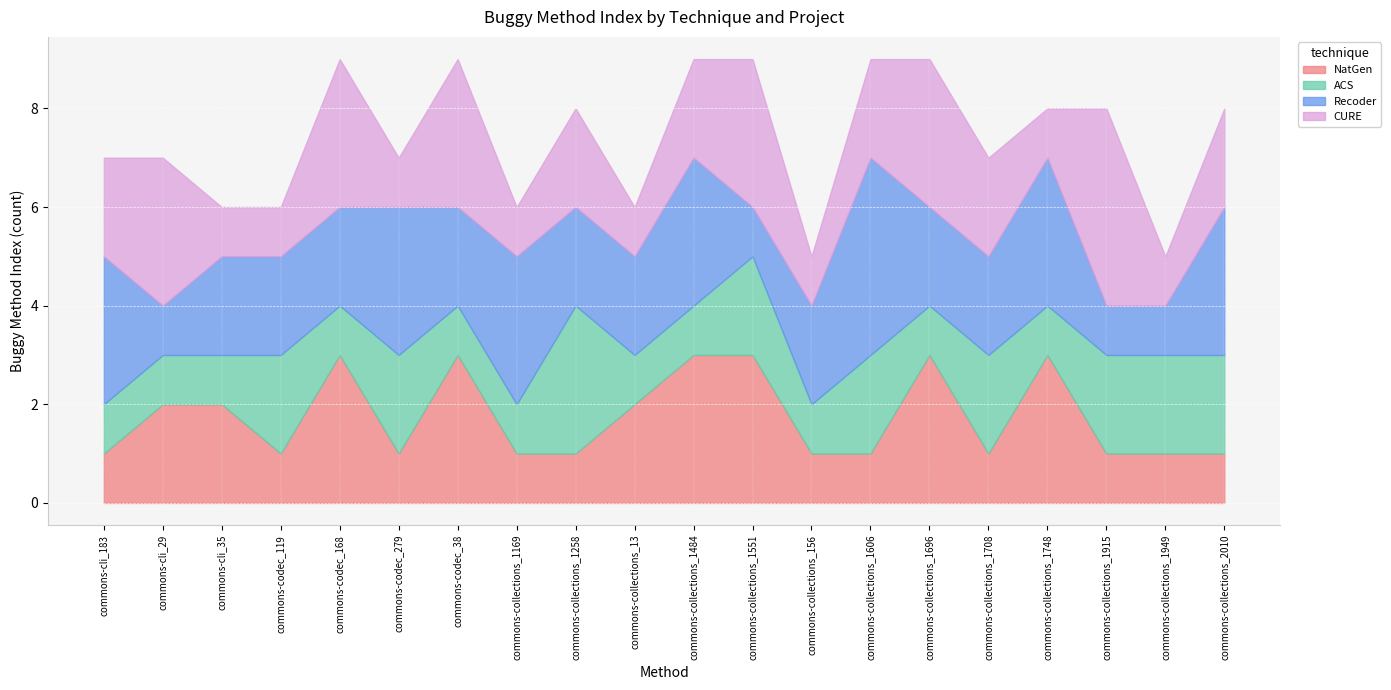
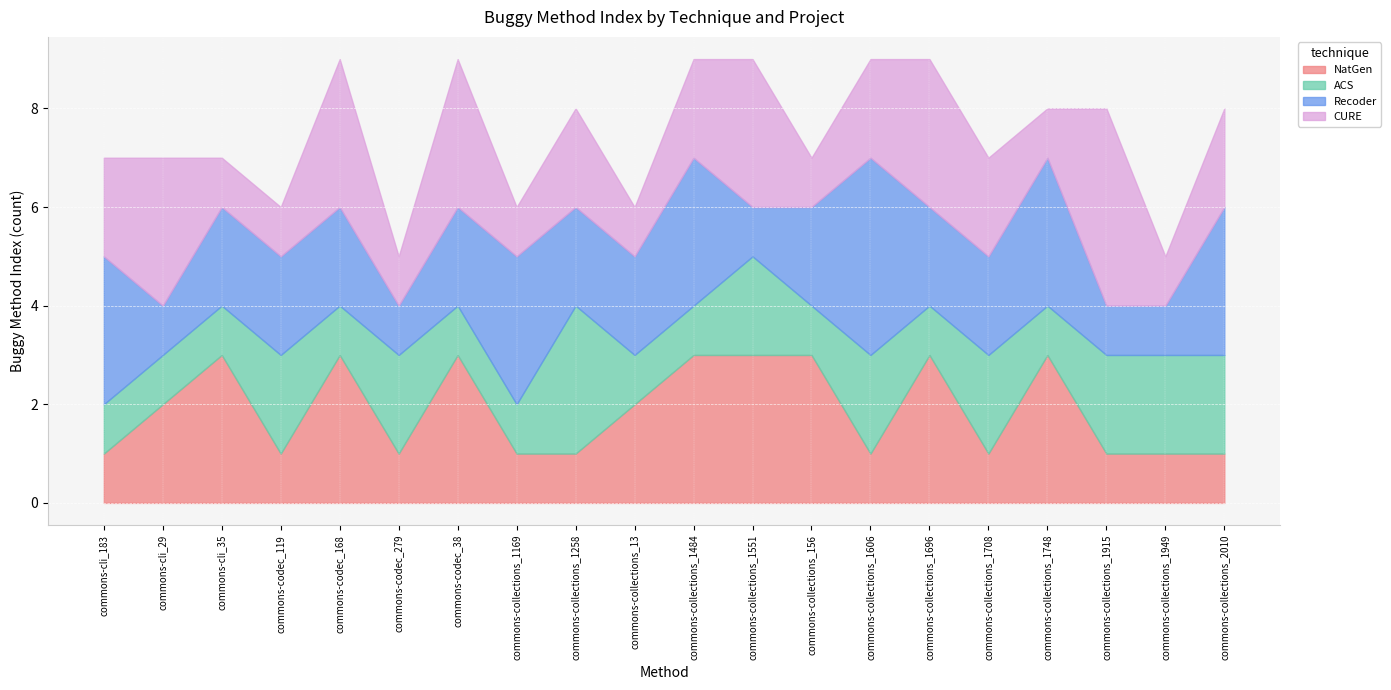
NatGen, commons-cli_35: 2 -> 3
Recoder, commons-codec_279: 3 -> 1
NatGen, commons-collections_156: 1 -> 3
